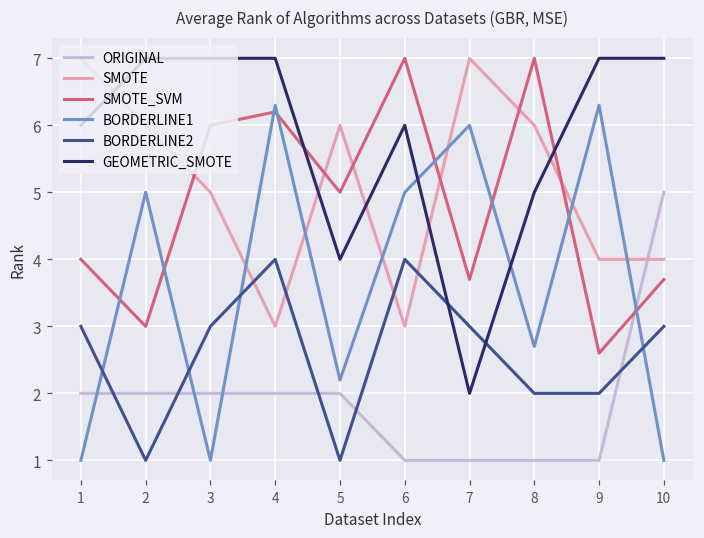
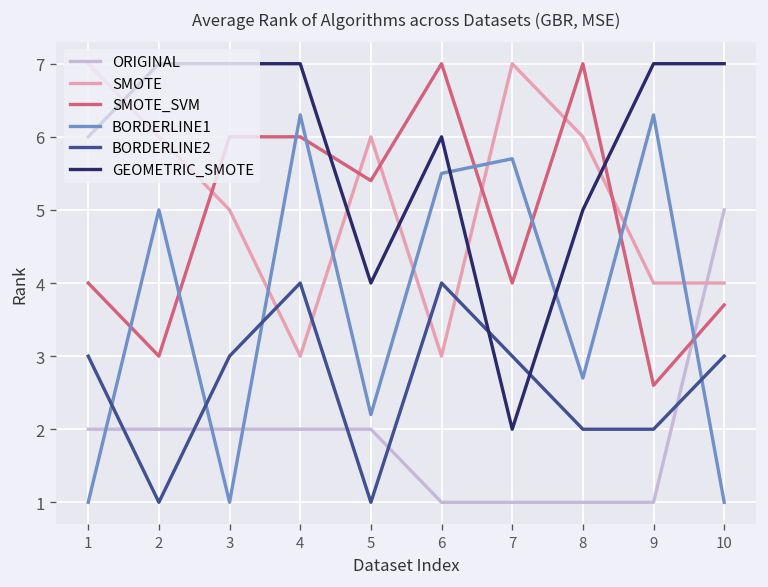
SMOTE_SVM, 4: 6.2 -> 6.0
SMOTE_SVM, 5: 5.0 -> 5.4
BORDERLINE1, 6: 5.0 -> 5.5
SMOTE_SVM, 7: 3.7 -> 4.0
BORDERLINE1, 7: 6.0 -> 5.7
